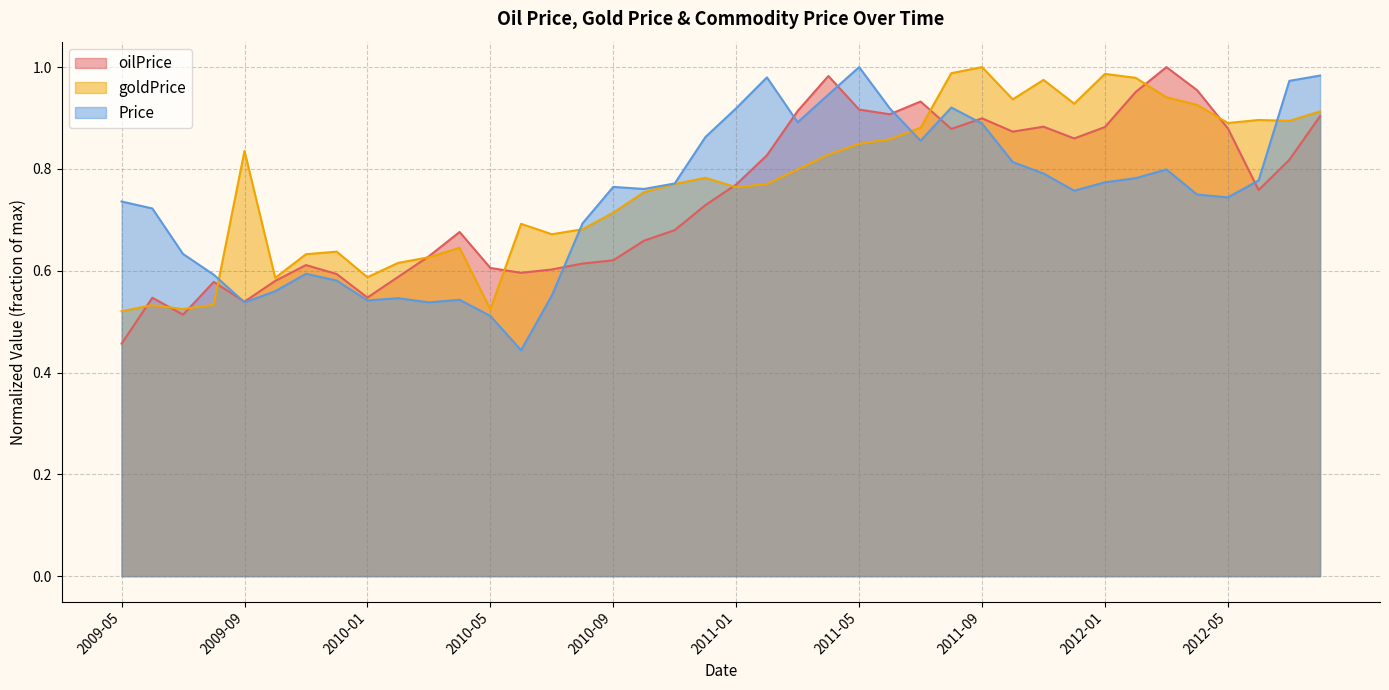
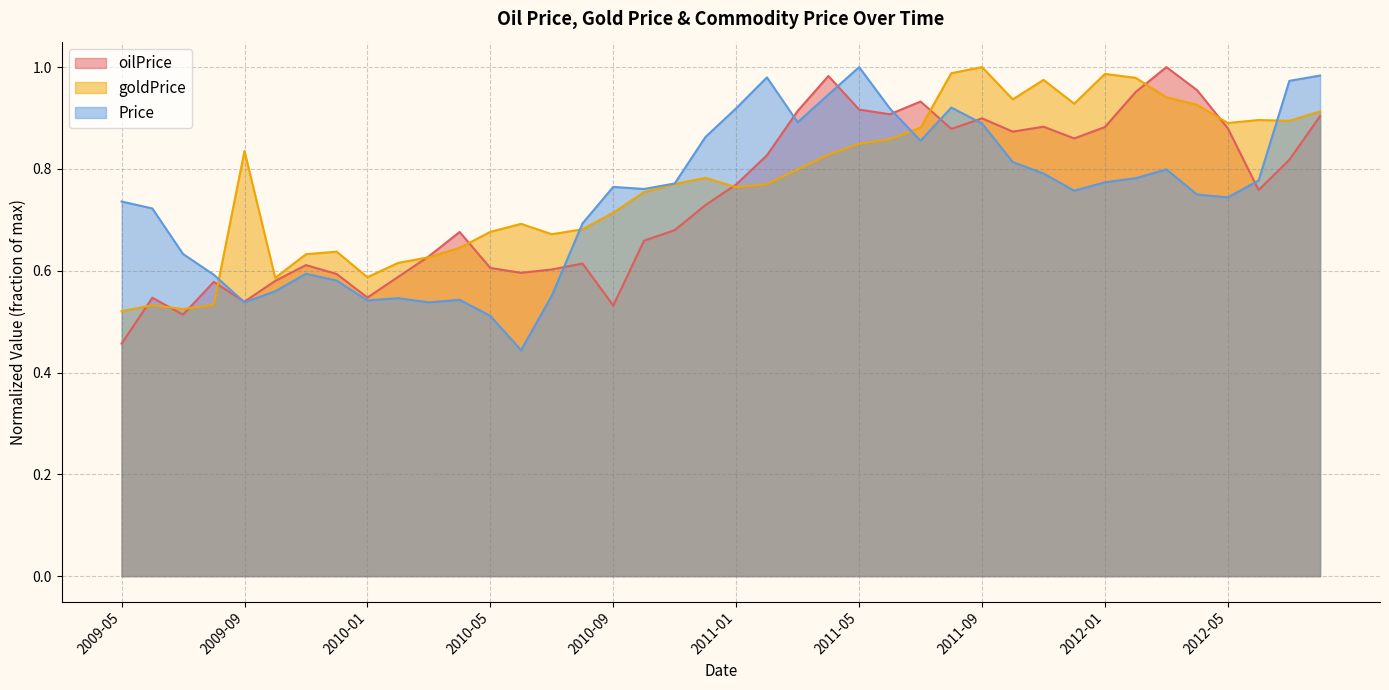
goldPrice, 2010-05: 0.52 -> 0.68
oilPrice, 2010-09: 0.62 -> 0.53
